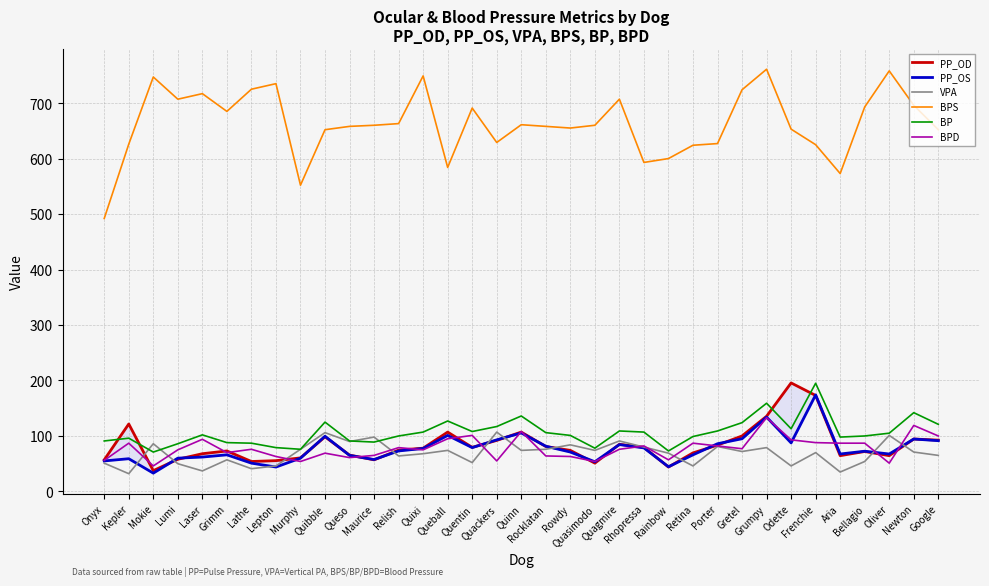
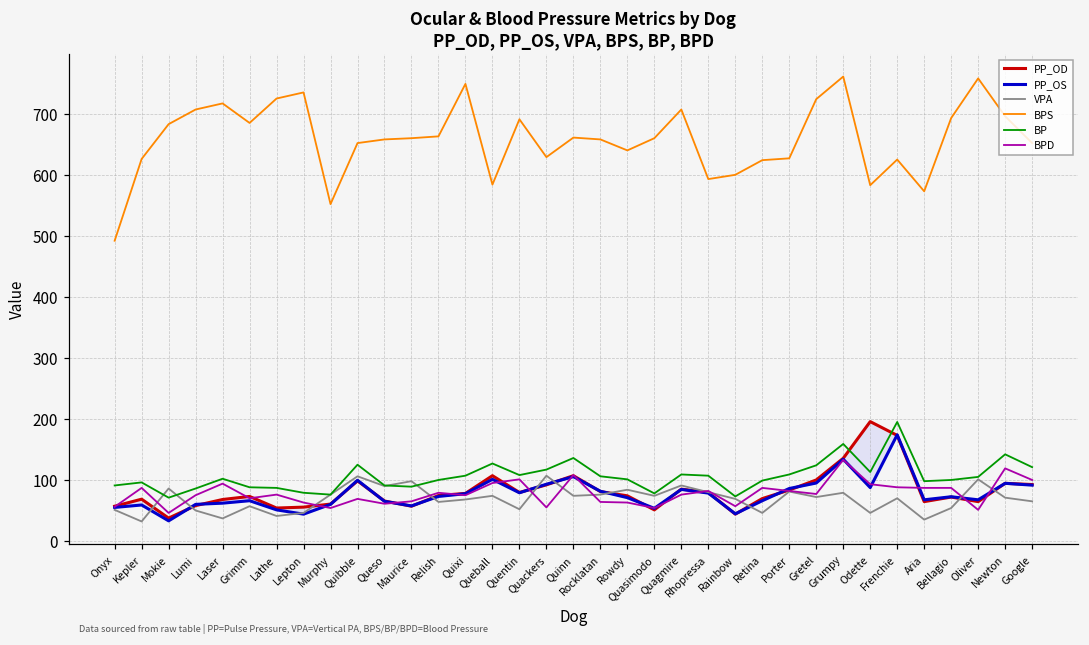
PP_OD, Kepler: 120 -> 70
BPS, Mokie: 750 -> 680
BPS, Rowdy: 660 -> 640
BPS, Odette: 650 -> 580
